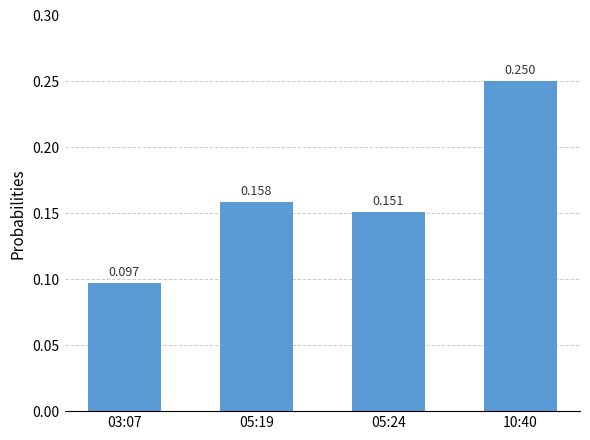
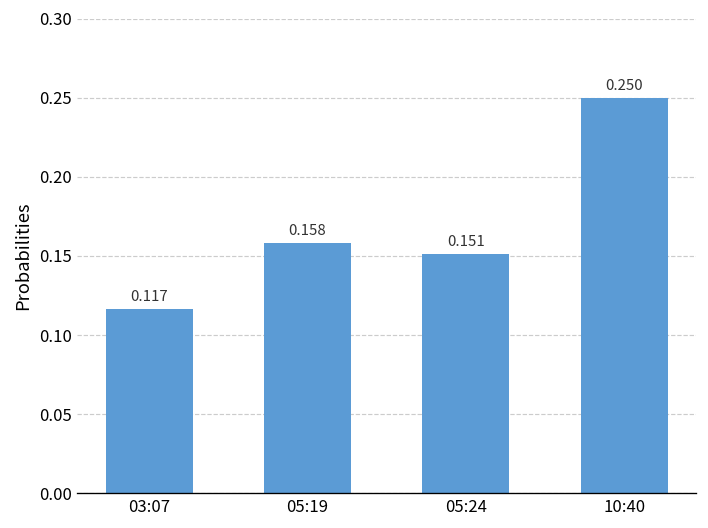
03:07: 0.097 -> 0.117
